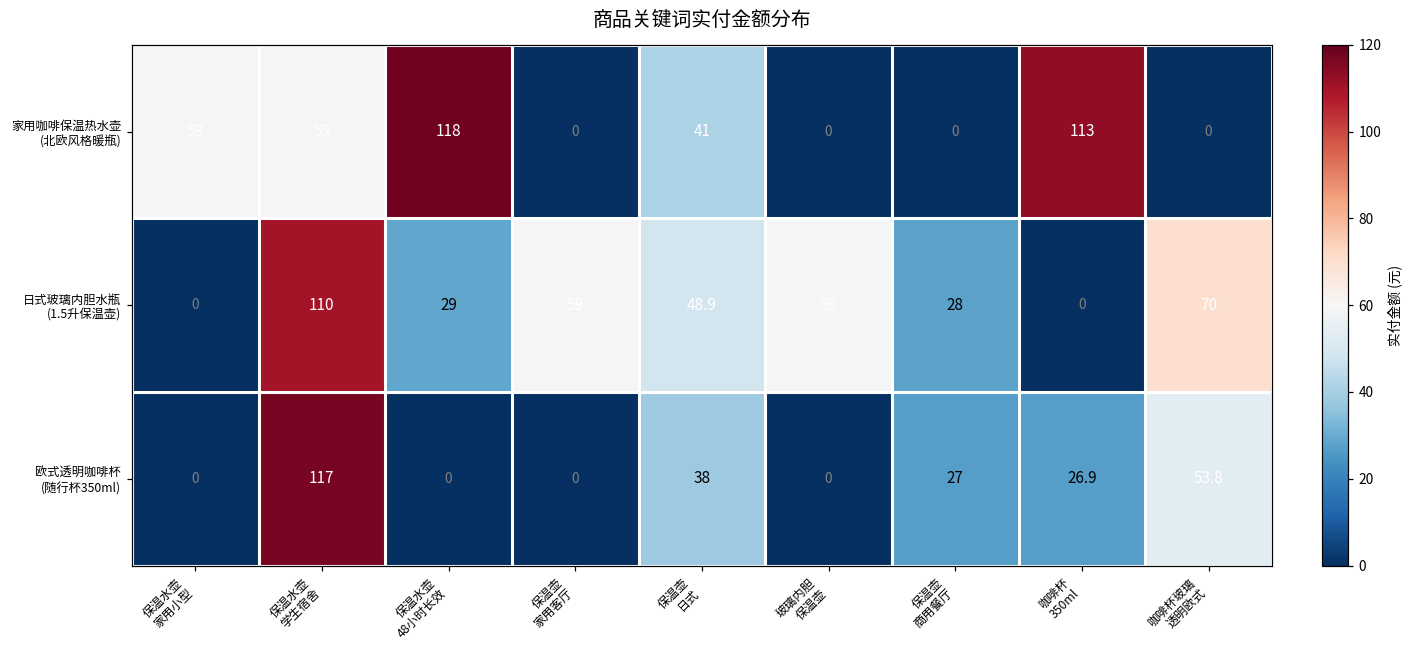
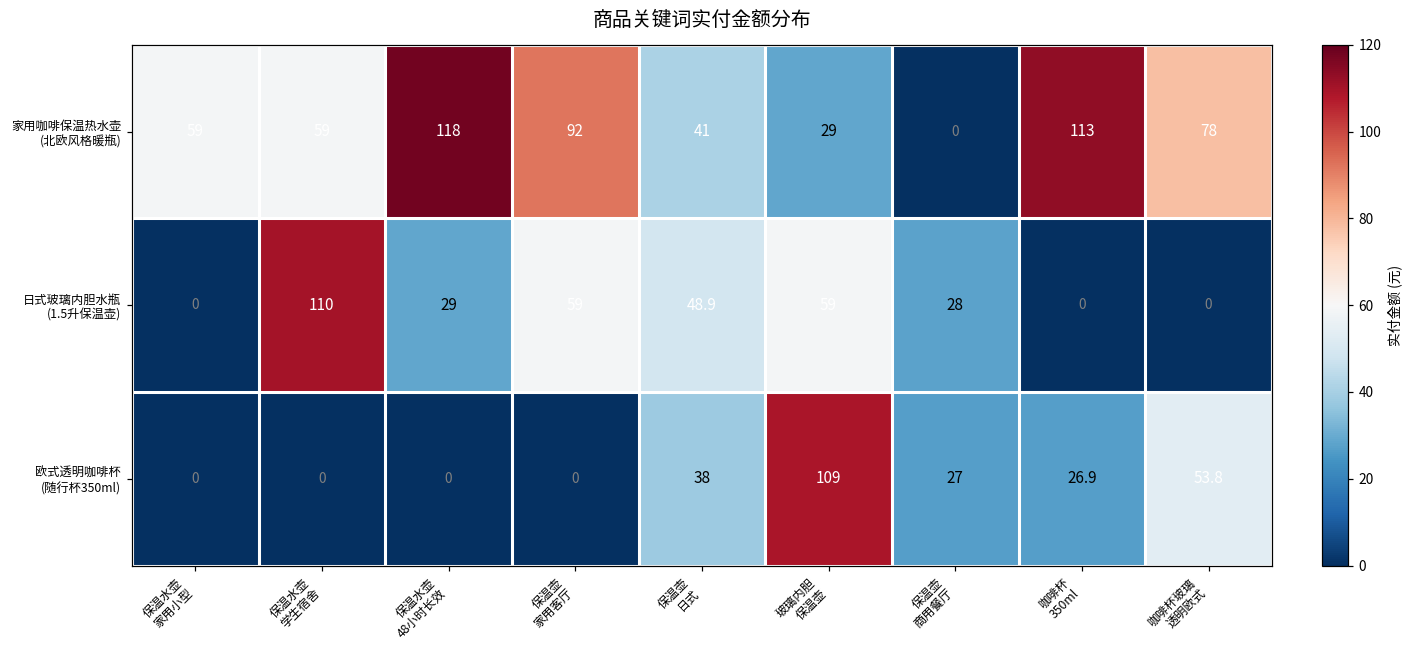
家用咖啡保温热水壶 (北欧风格暖瓶), 保温壶 家用客厅: 0 -> 92
家用咖啡保温热水壶 (北欧风格暖瓶), 玻璃内胆 保温壶: 0 -> 29
家用咖啡保温热水壶 (北欧风格暖瓶), 咖啡杯玻璃 透明欧式: 0 -> 78
日式玻璃内胆水瓶 (1.5升保温壶), 咖啡杯玻璃 透明欧式: 70 -> 0
欧式透明咖啡杯 (随行杯350ml), 保温水壶 学生宿舍: 117 -> 0
欧式透明咖啡杯 (随行杯350ml), 玻璃内胆 保温壶: 0 -> 109
